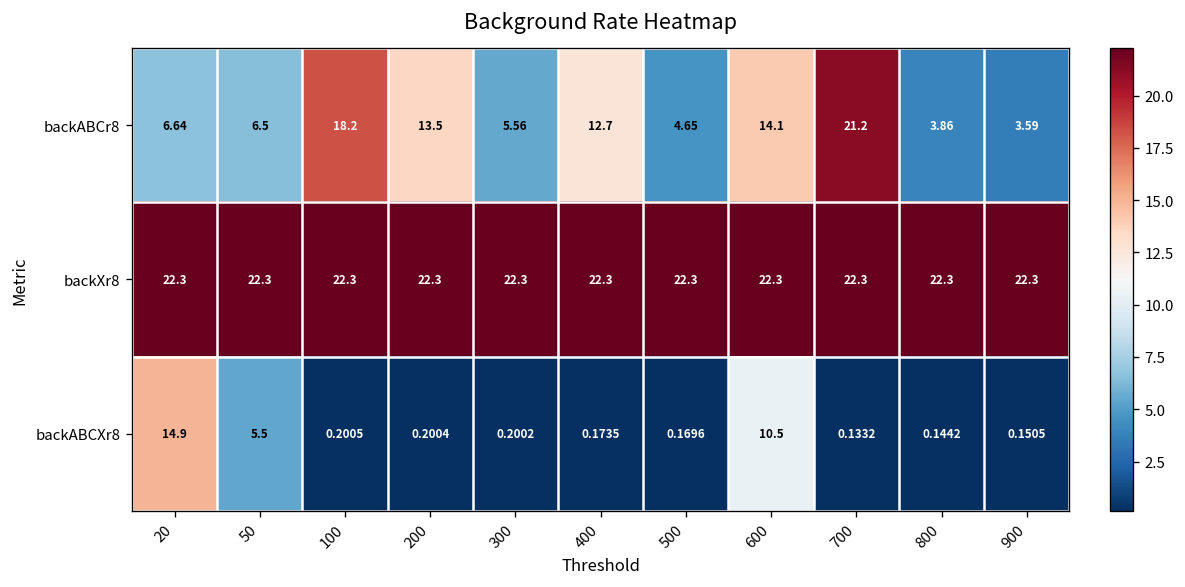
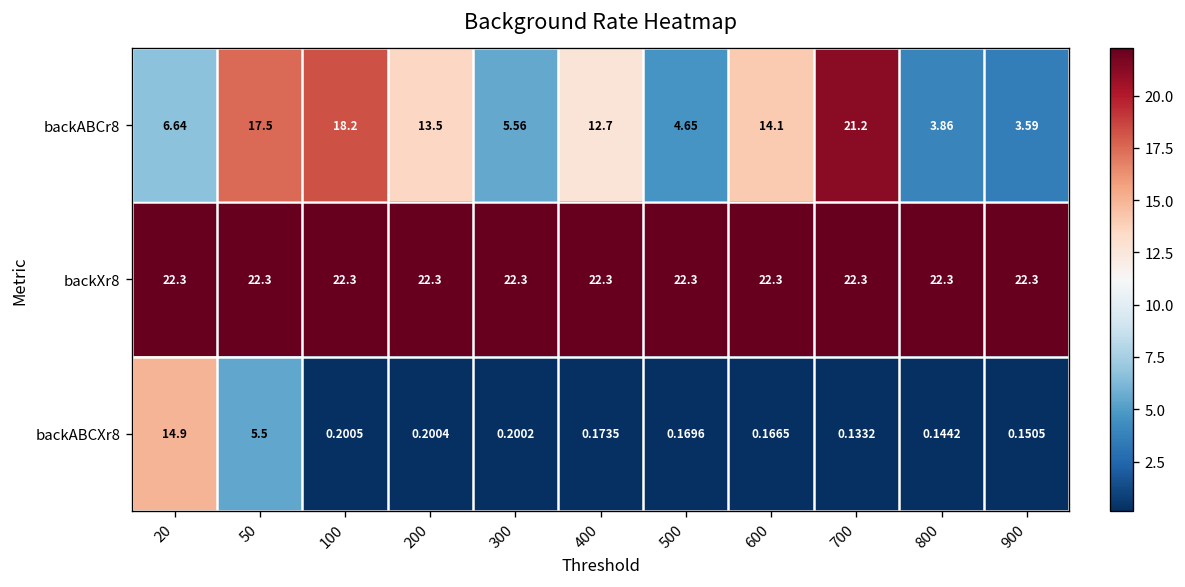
backABCr8, 50: 6.5 -> 17.5
backABCXr8, 600: 10.5 -> 0.1665
